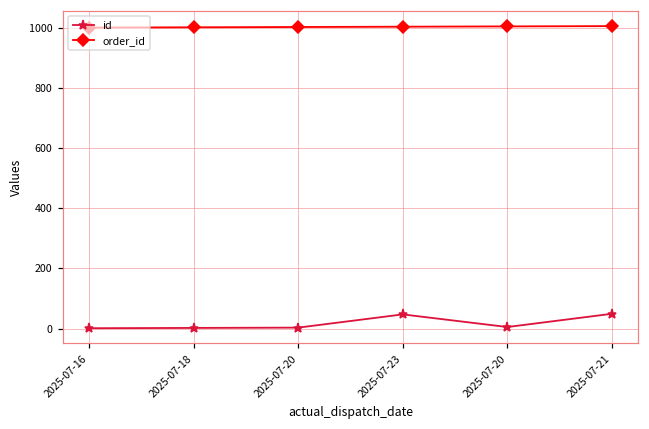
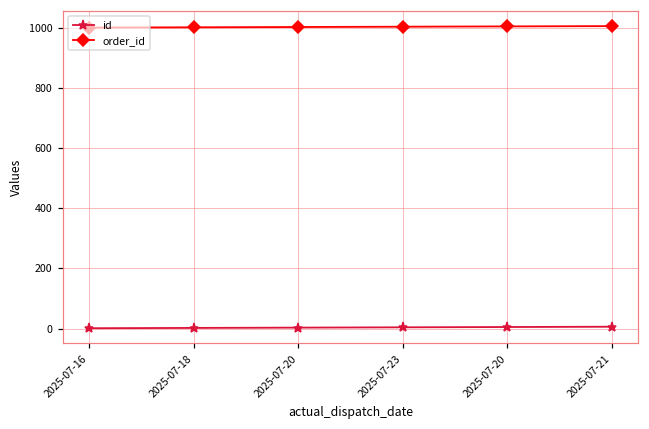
id, 2025-07-23: 50 -> 0
id, 2025-07-21: 50 -> 10
